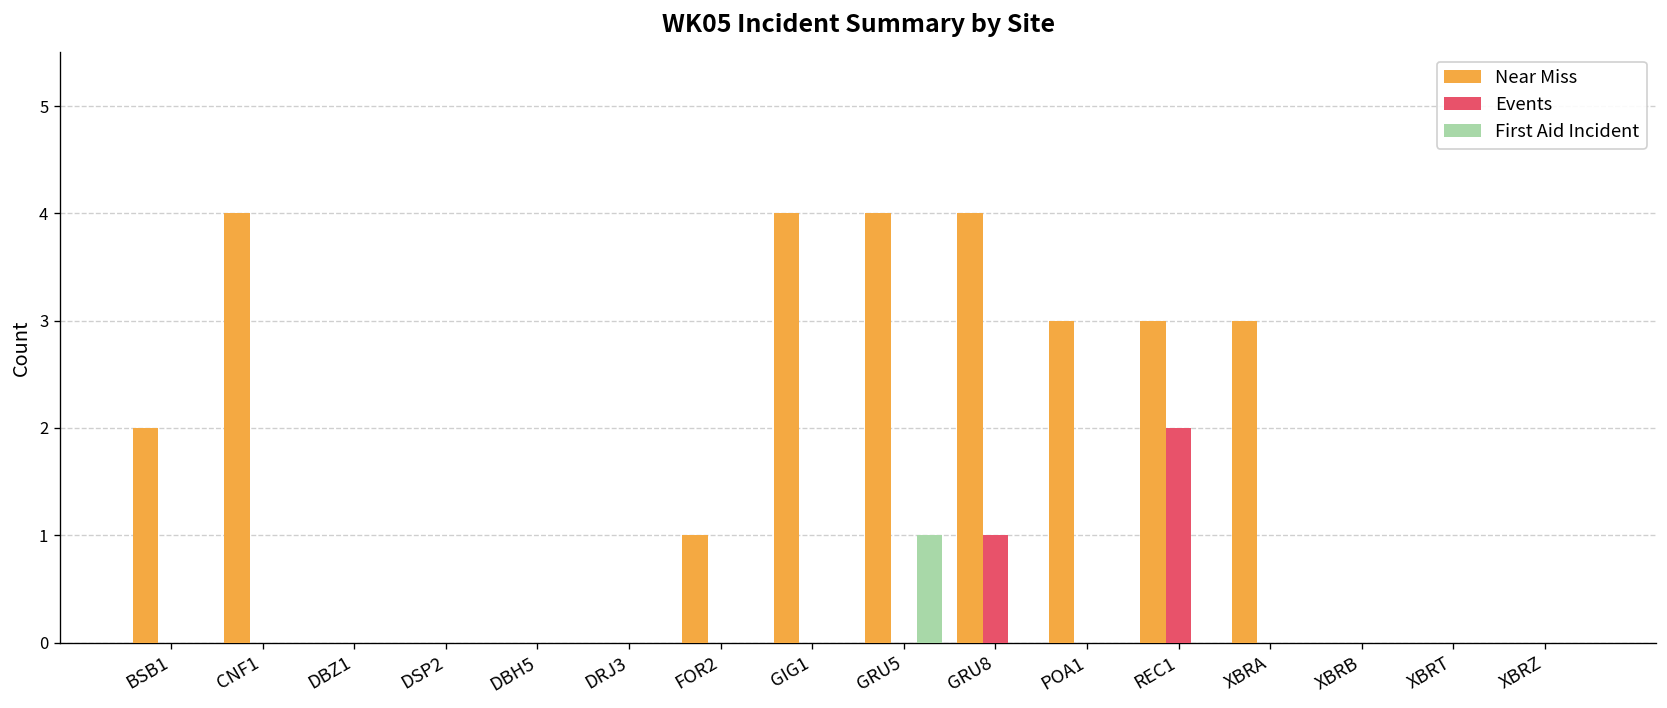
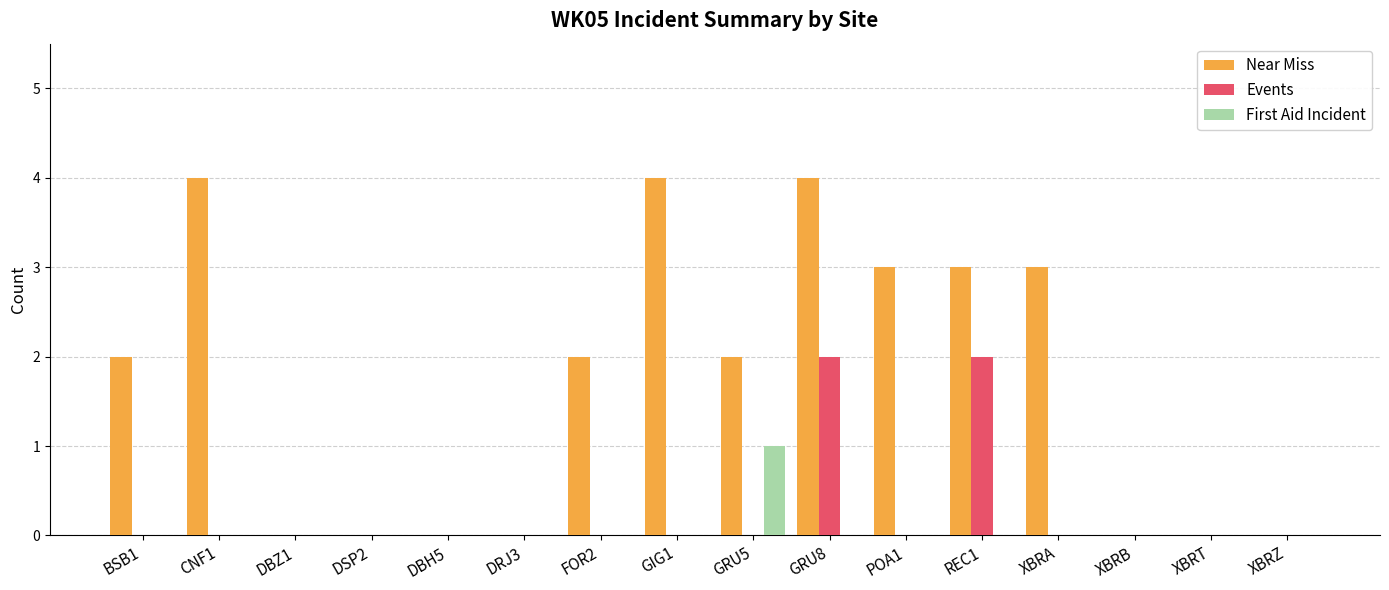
Near Miss, FOR2: 1 -> 2
Near Miss, GRU5: 4 -> 2
Events, GRU8: 1 -> 2
